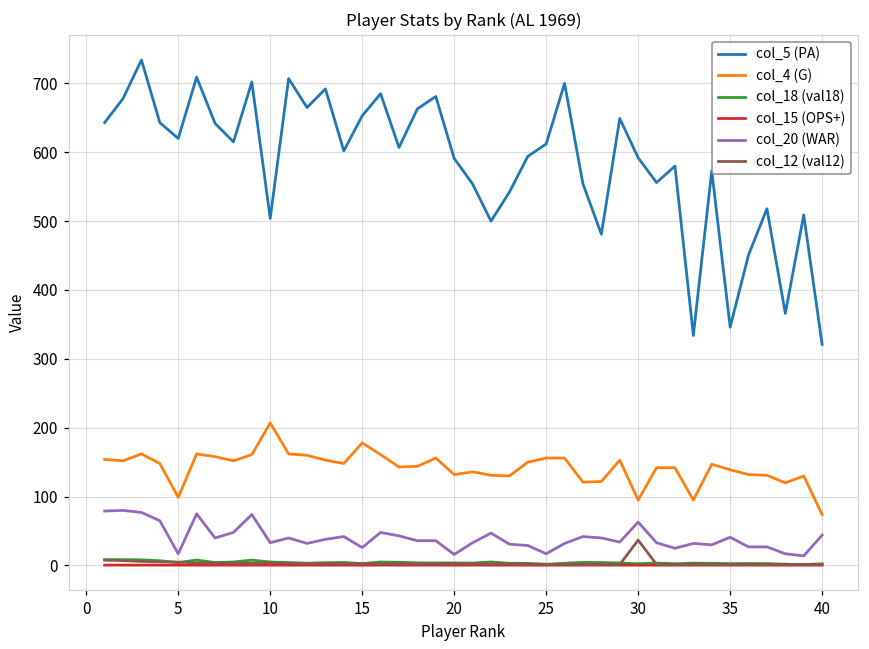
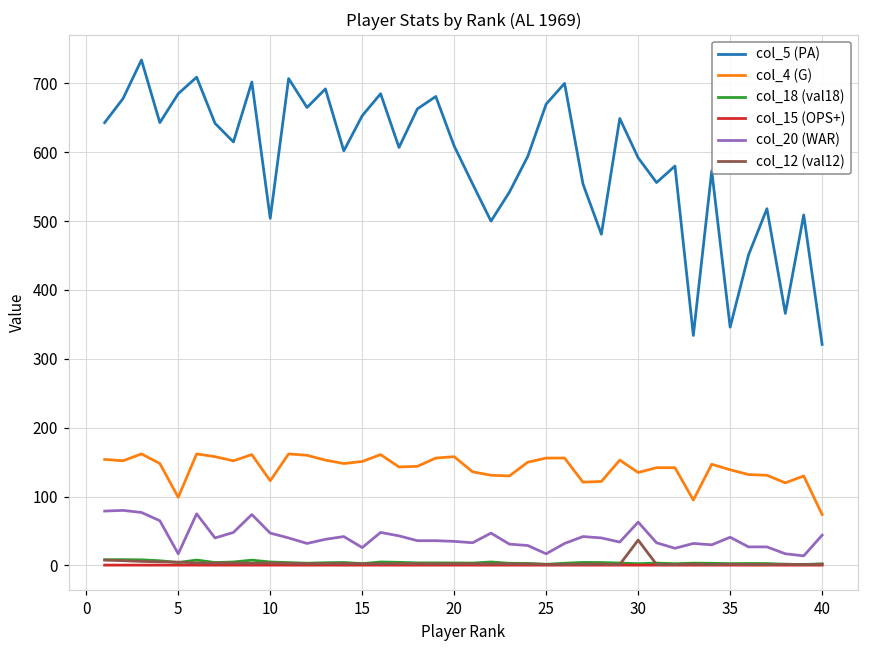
col_5 (PA), 5: 620 -> 690
col_4 (G), 10: 210 -> 120
col_20 (WAR), 10: 30 -> 50
col_4 (G), 15: 180 -> 150
col_5 (PA), 20: 590 -> 610
col_4 (G), 20: 130 -> 160
col_20 (WAR), 20: 20 -> 40
col_5 (PA), 25: 610 -> 670
col_4 (G), 30: 100 -> 140
